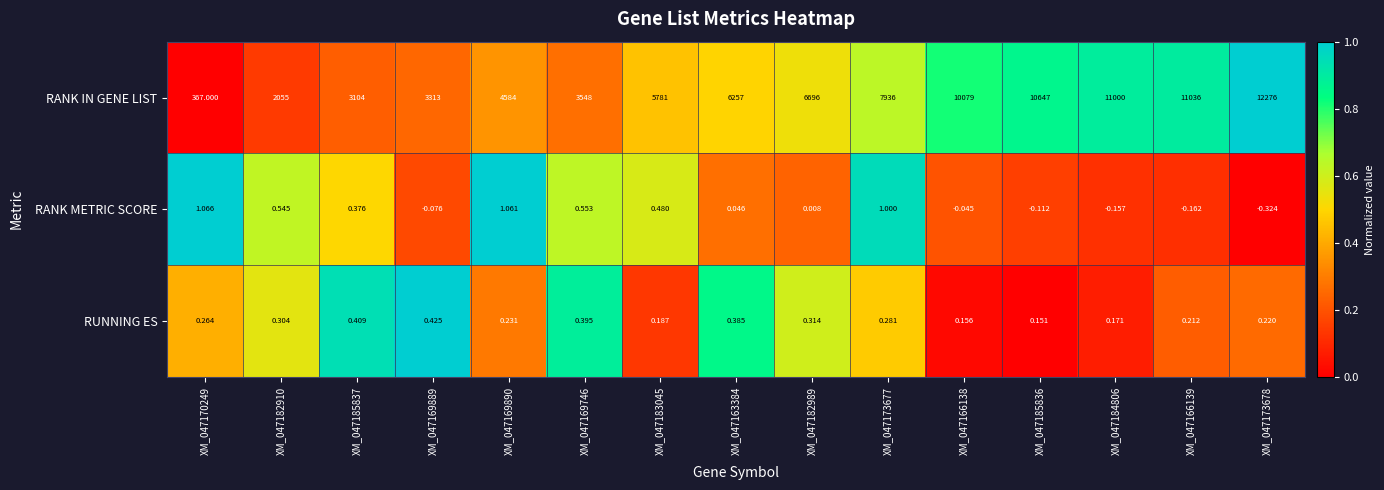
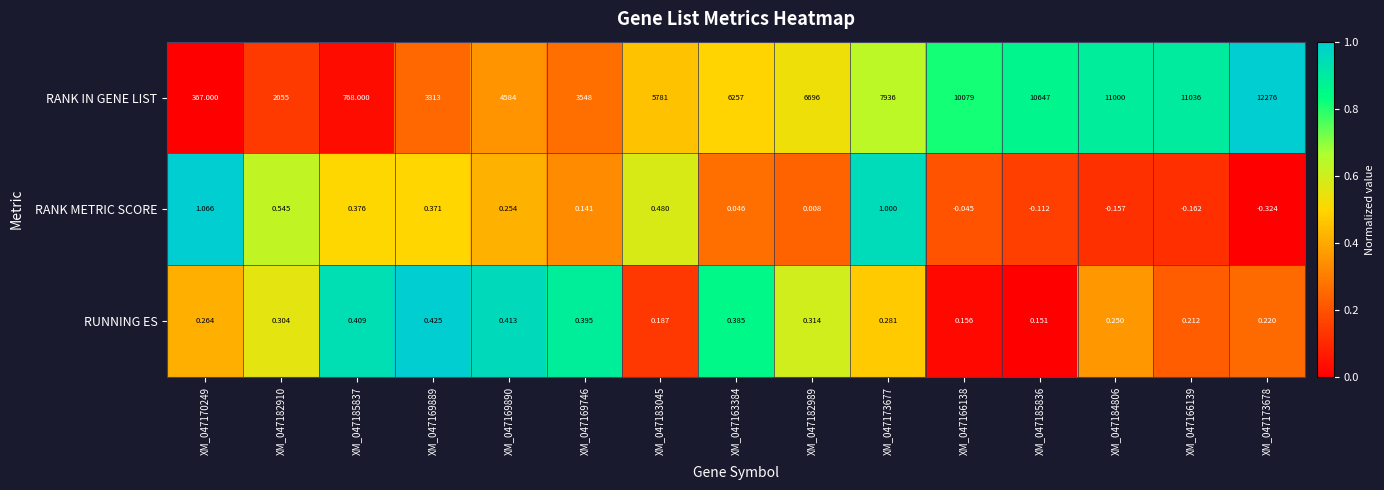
RANK IN GENE LIST, XM_047185837: 3104 -> 768.000
RANK METRIC SCORE, XM_047169889: -0.076 -> 0.371
RANK METRIC SCORE, XM_047169890: 1.061 -> 0.254
RANK METRIC SCORE, XM_047169746: 0.553 -> 0.141
RUNNING ES, XM_047169890: 0.231 -> 0.413
RUNNING ES, XM_047184806: 0.171 -> 0.250
